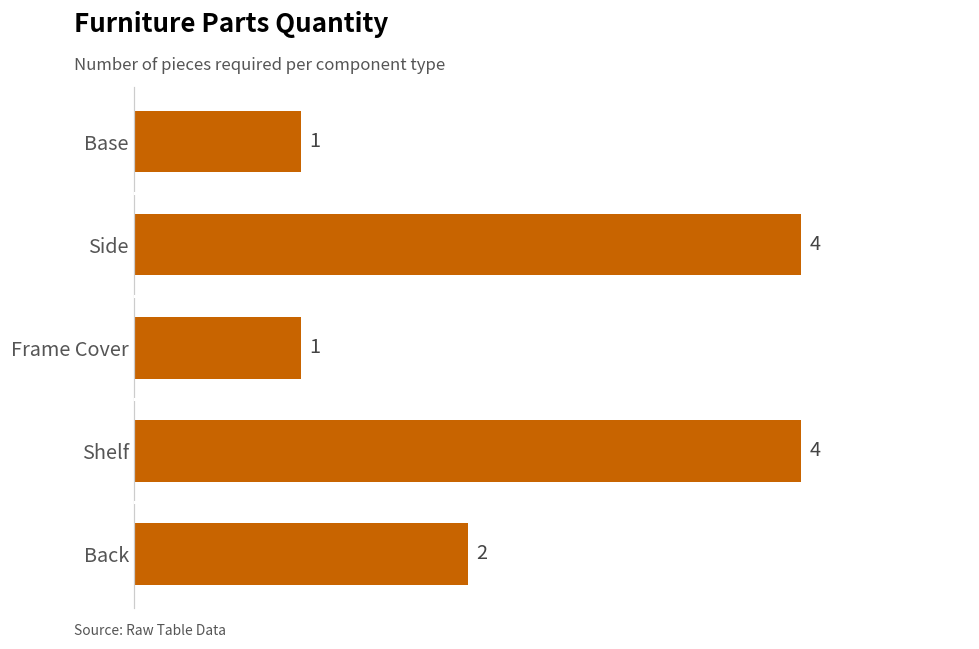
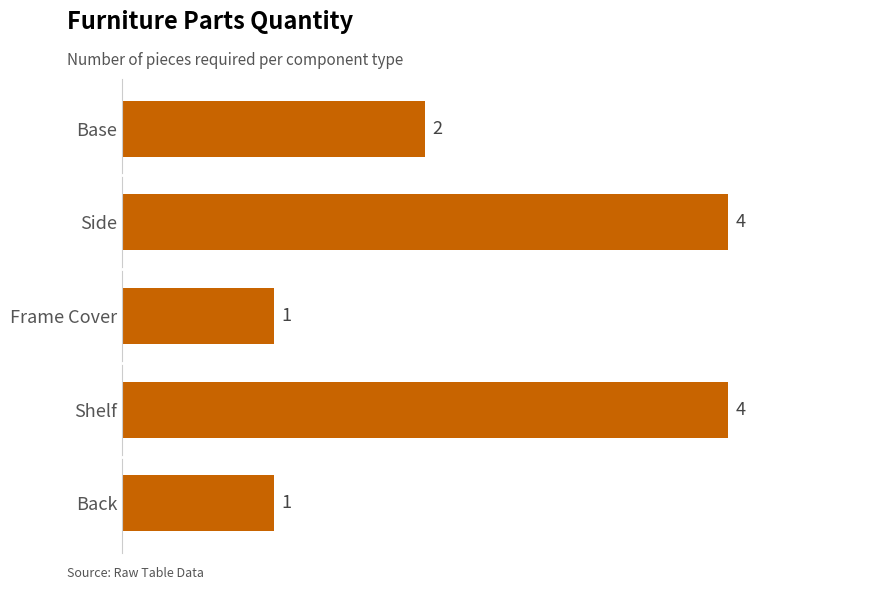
Base: 1 -> 2
Back: 2 -> 1
